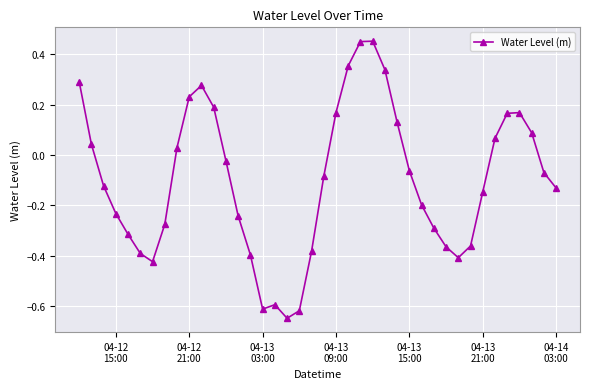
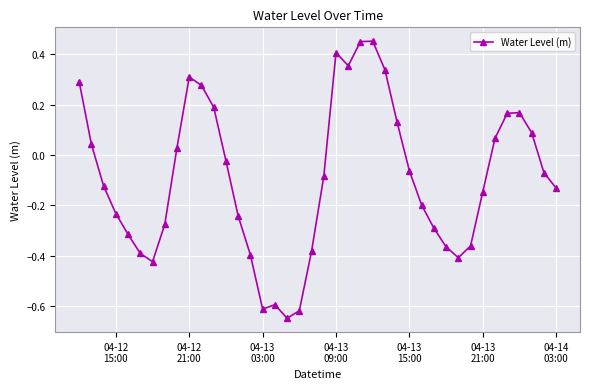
04-12 21:00: 0.23 -> 0.31
04-13 09:00: 0.17 -> 0.41
